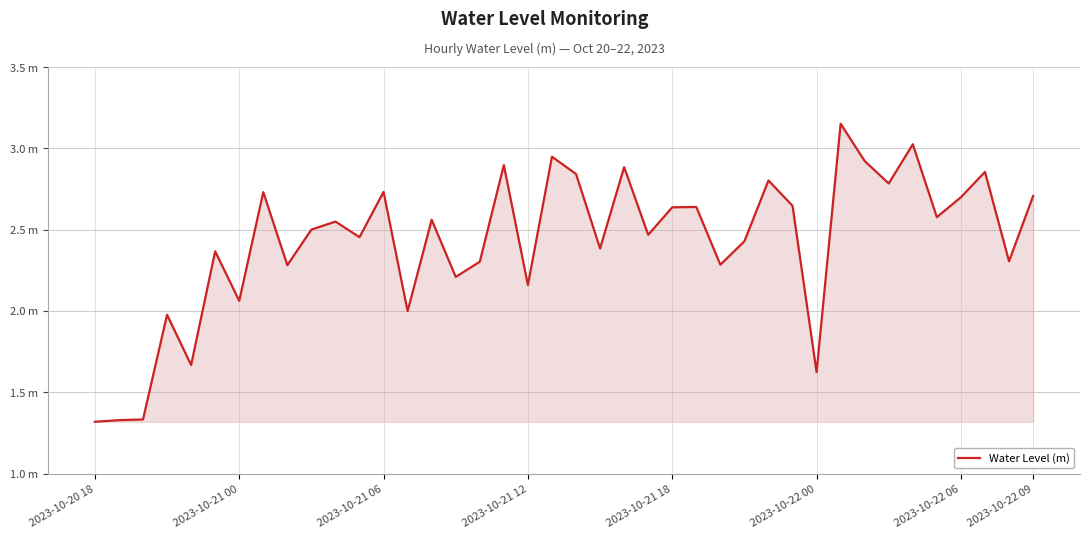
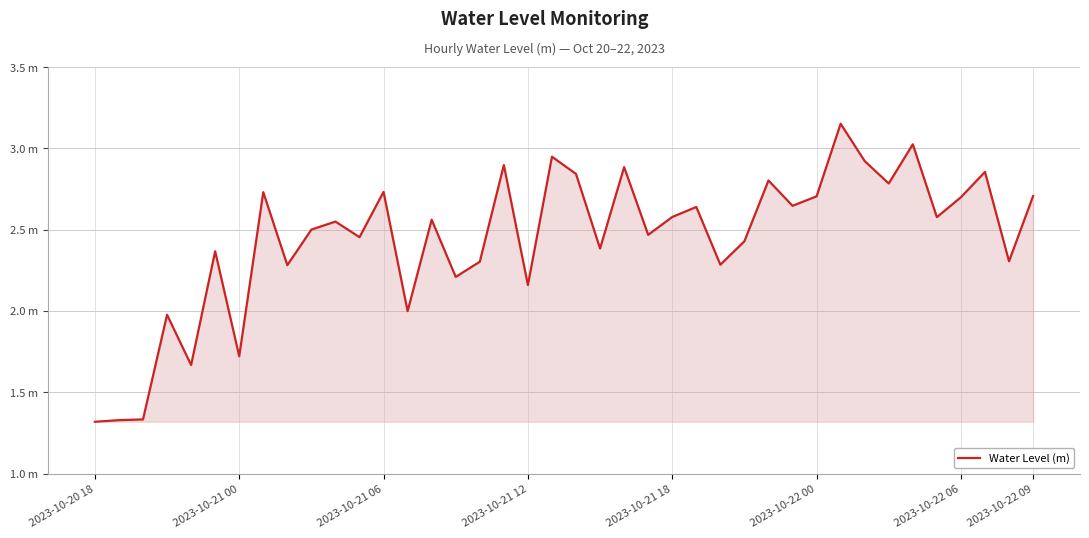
2023-10-21 00: 2.06 m -> 1.72 m
2023-10-21 18: 2.64 m -> 2.58 m
2023-10-22 00: 1.62 m -> 2.70 m
